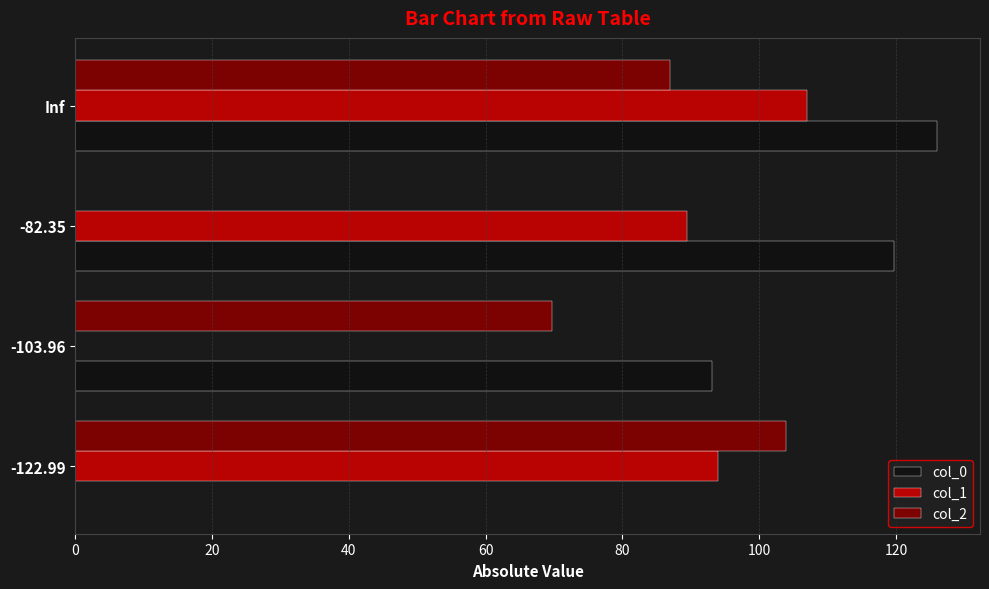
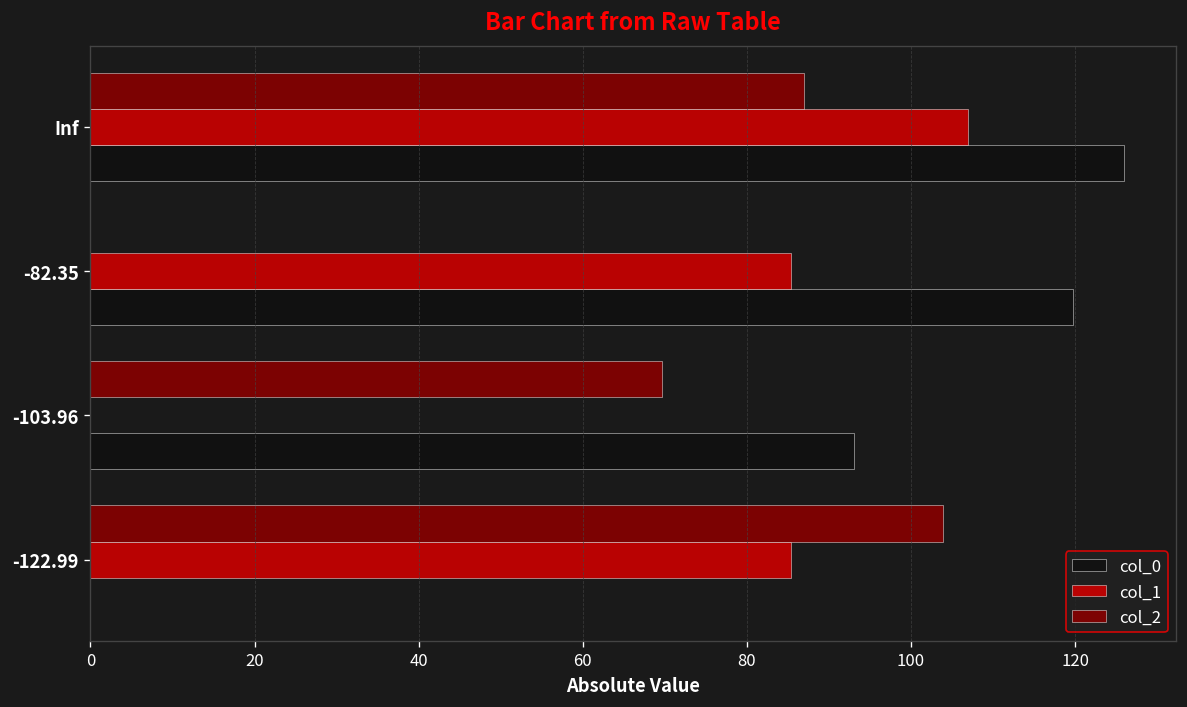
col_1, -82.35: 90 -> 85
col_1, -122.99: 94 -> 85
